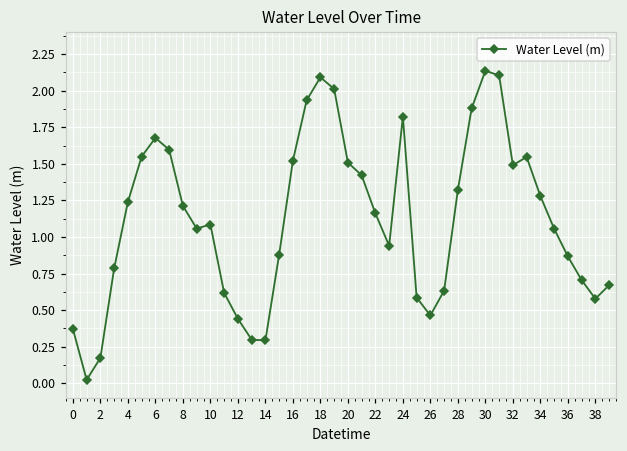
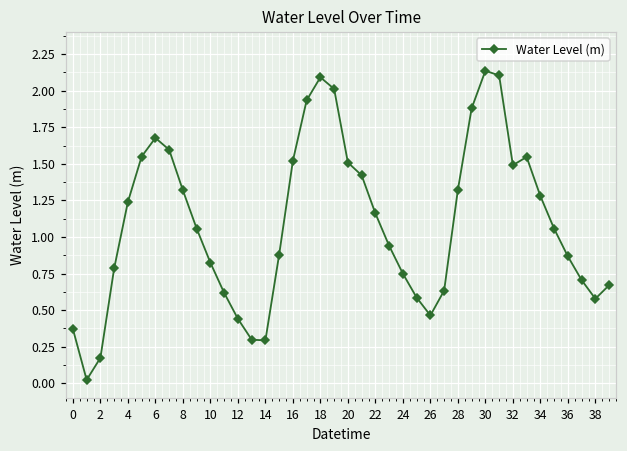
8: 1.21 -> 1.32
10: 1.09 -> 0.82
24: 1.82 -> 0.75
